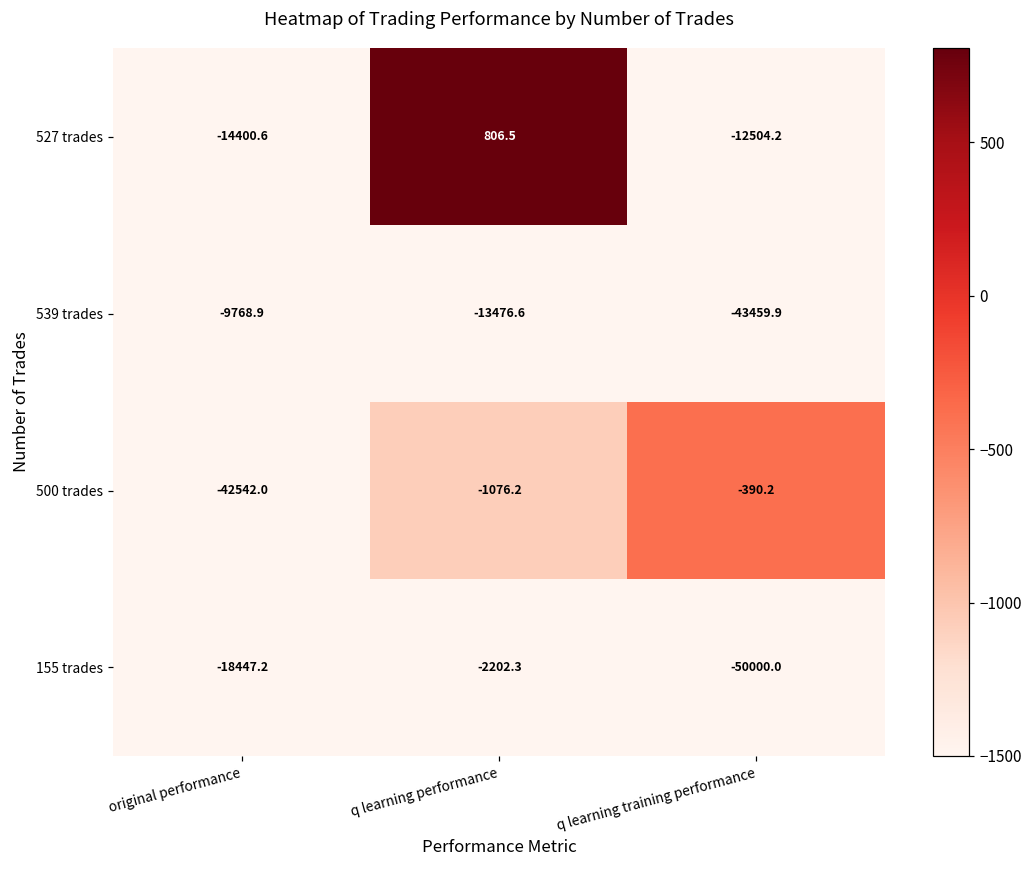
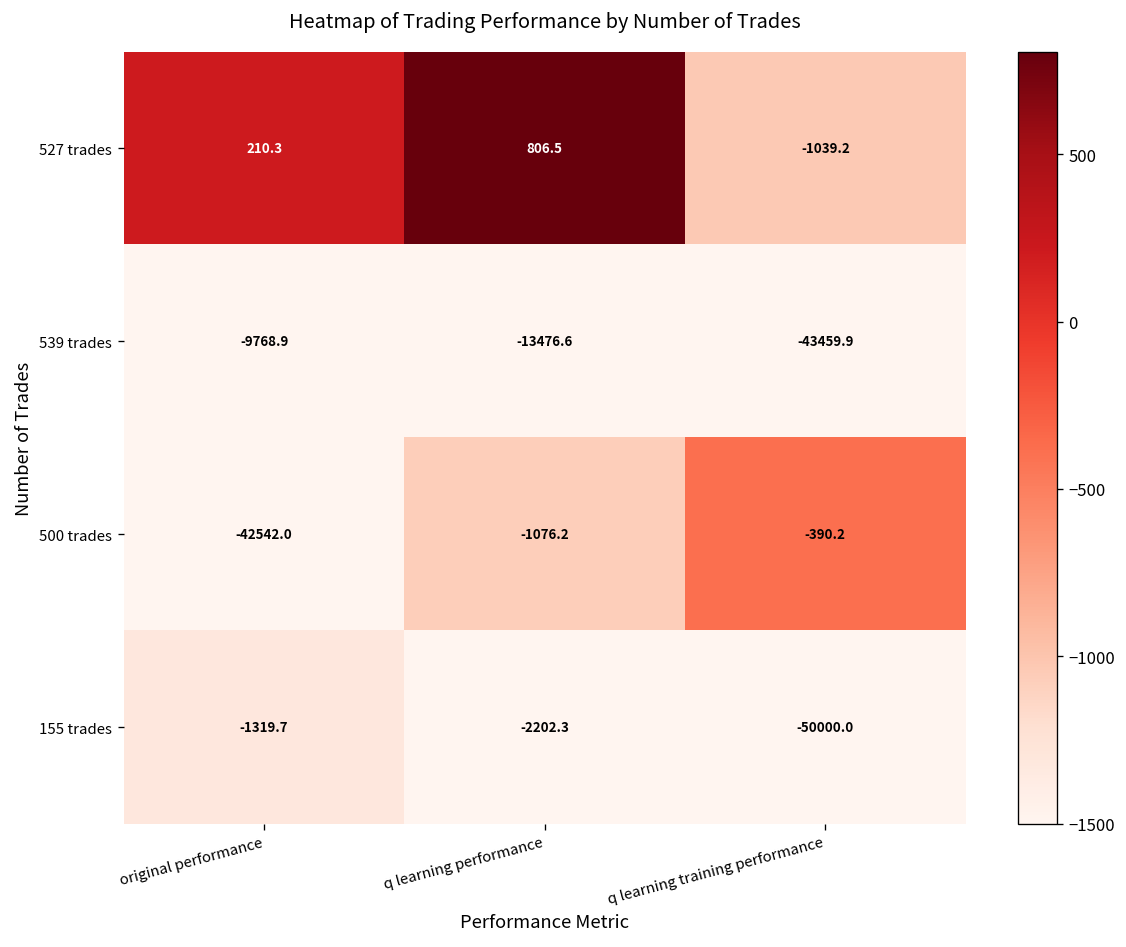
527 trades, original performance: -14400.6 -> 210.3
527 trades, q learning training performance: -12504.2 -> -1039.2
155 trades, original performance: -18447.2 -> -1319.7
